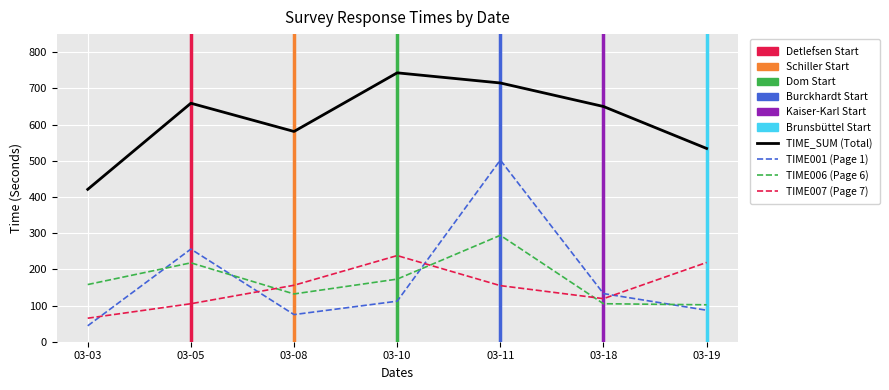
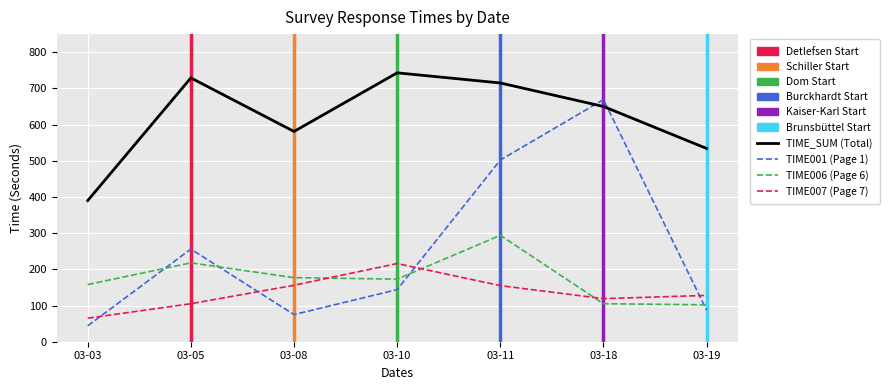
TIME_SUM (Total), 03-03: 420 -> 390
TIME_SUM (Total), 03-05: 660 -> 730
TIME006 (Page 6), 03-08: 130 -> 180
TIME001 (Page 1), 03-10: 110 -> 140
TIME007 (Page 7), 03-10: 240 -> 220
TIME001 (Page 1), 03-18: 130 -> 670
TIME007 (Page 7), 03-19: 220 -> 130
